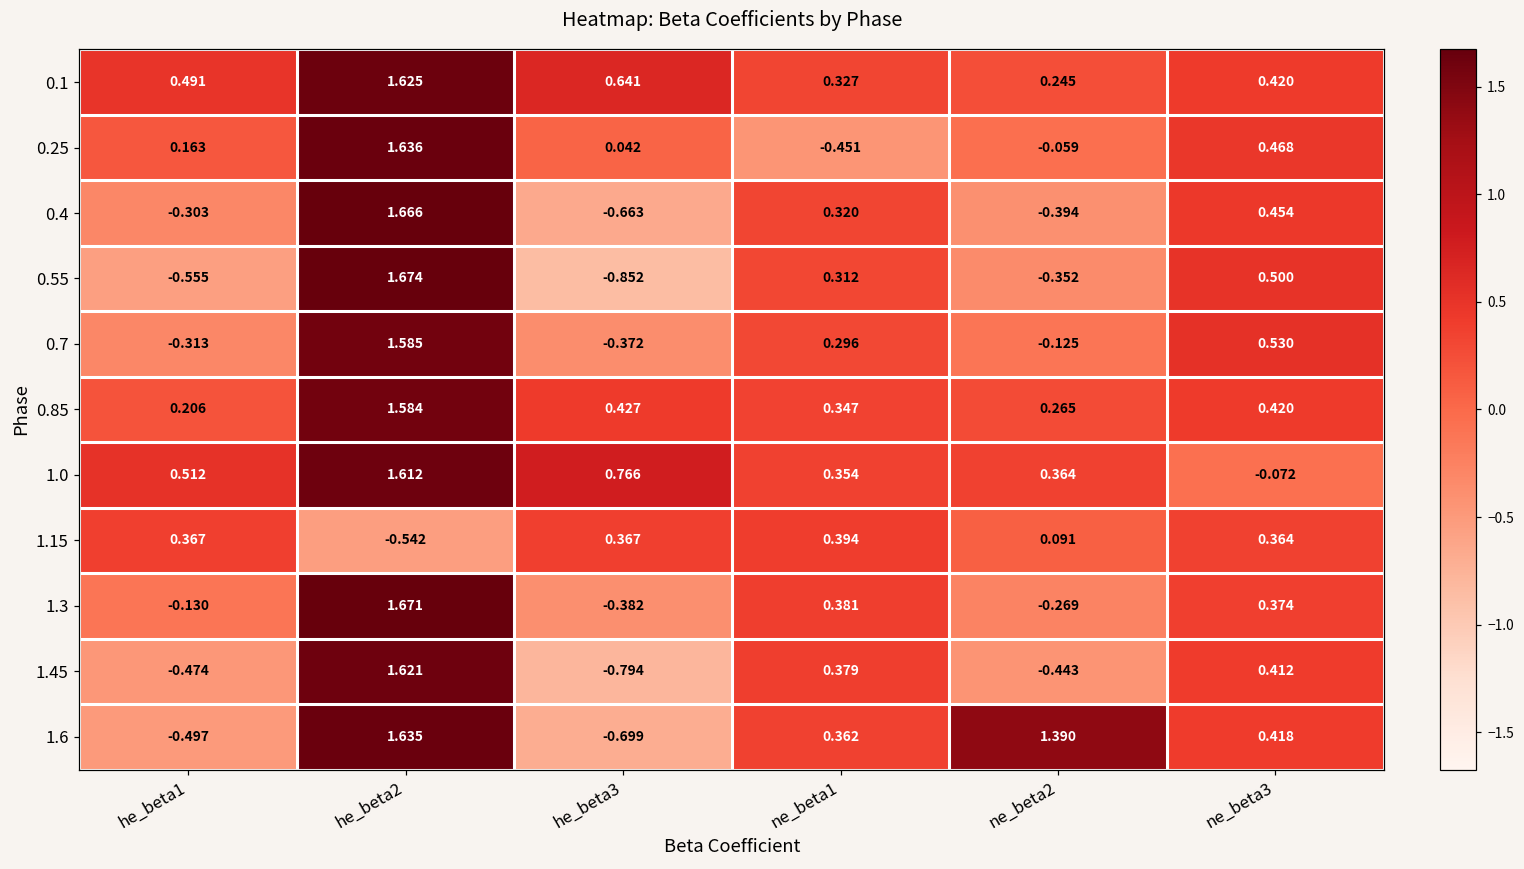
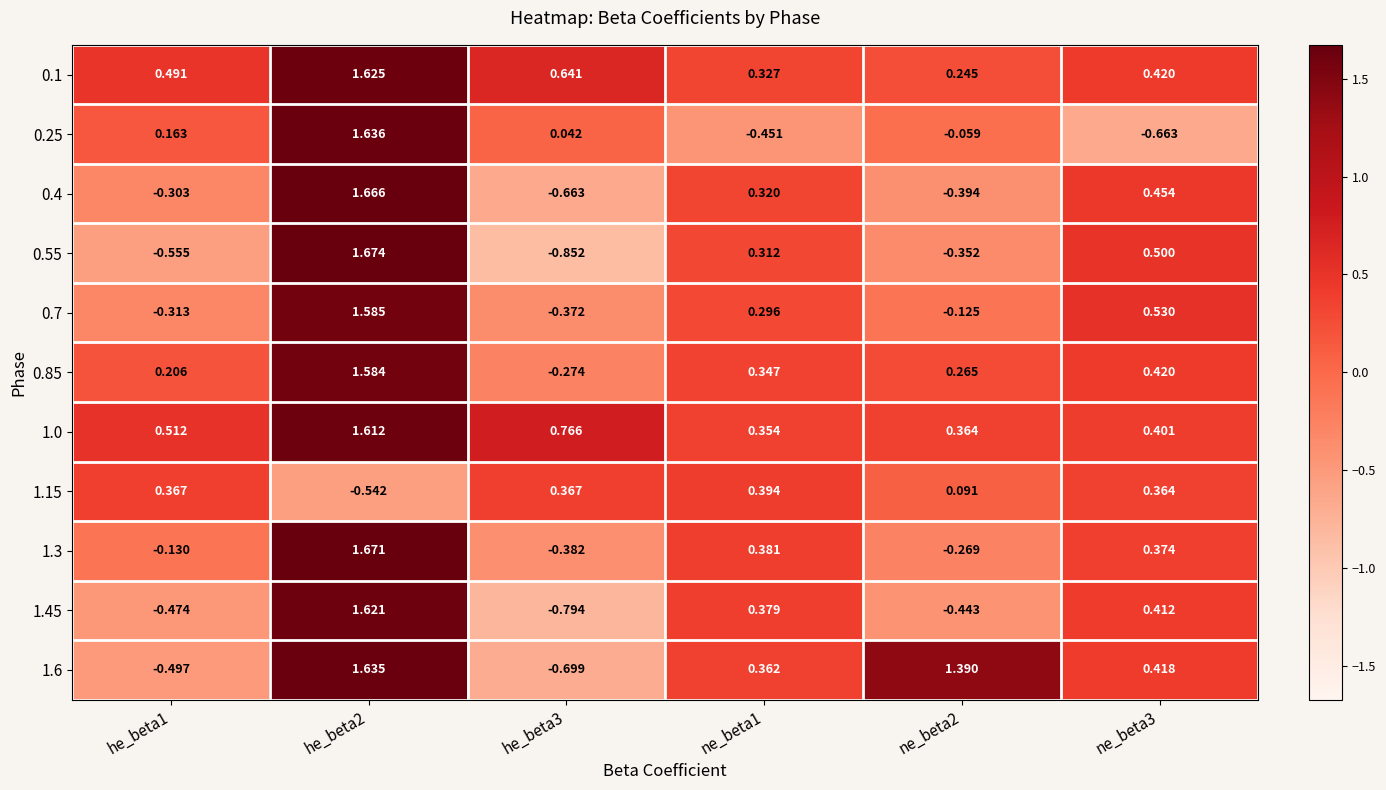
0.25, ne_beta3: 0.468 -> -0.663
0.85, he_beta3: 0.427 -> -0.274
1.0, ne_beta3: -0.072 -> 0.401
